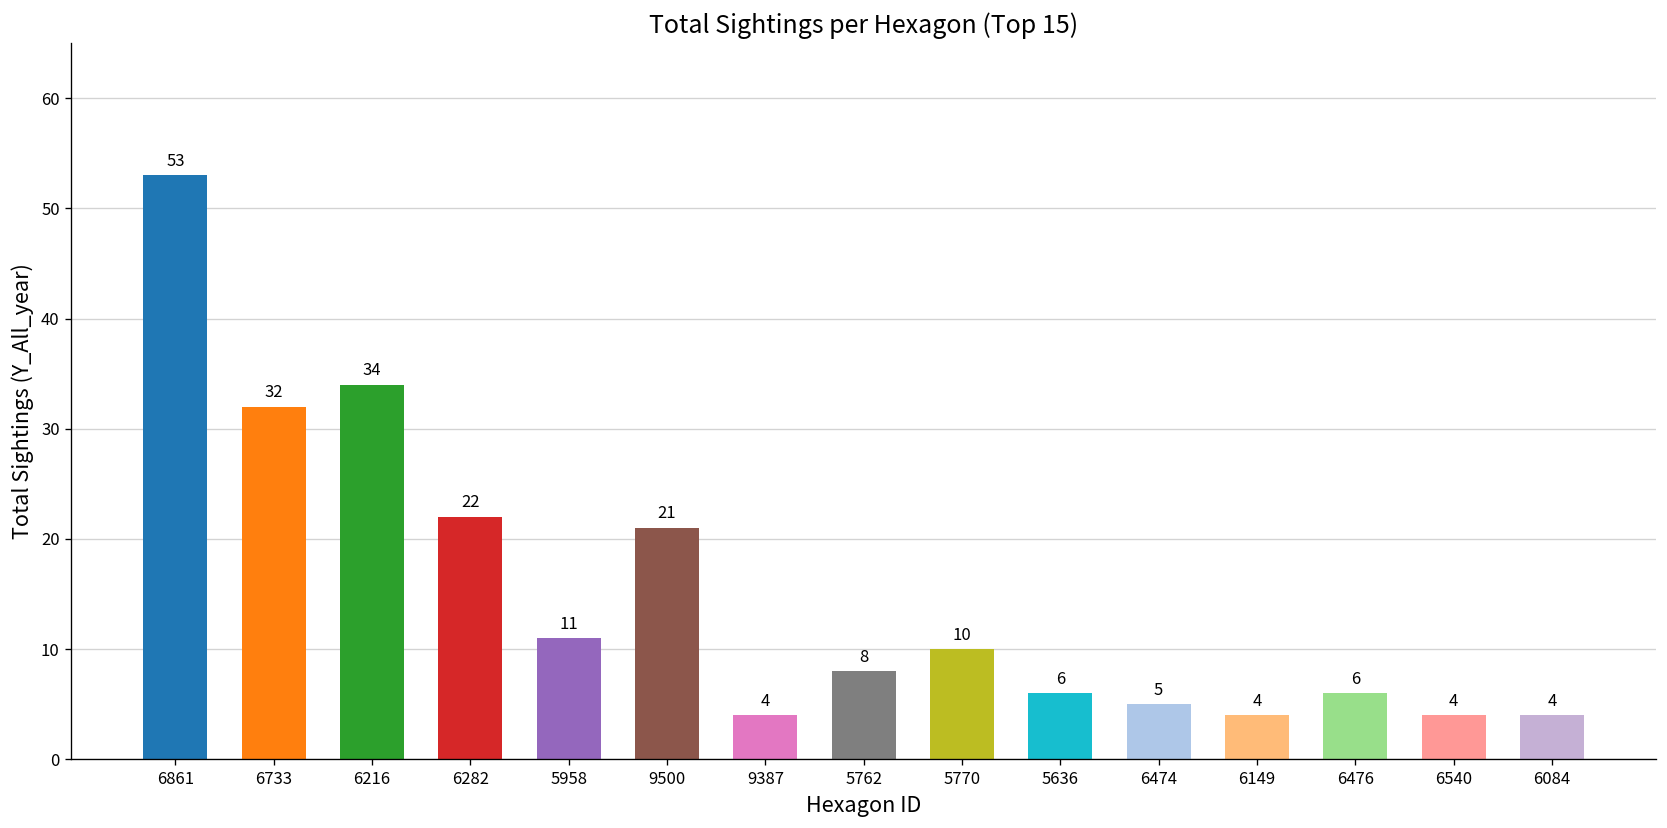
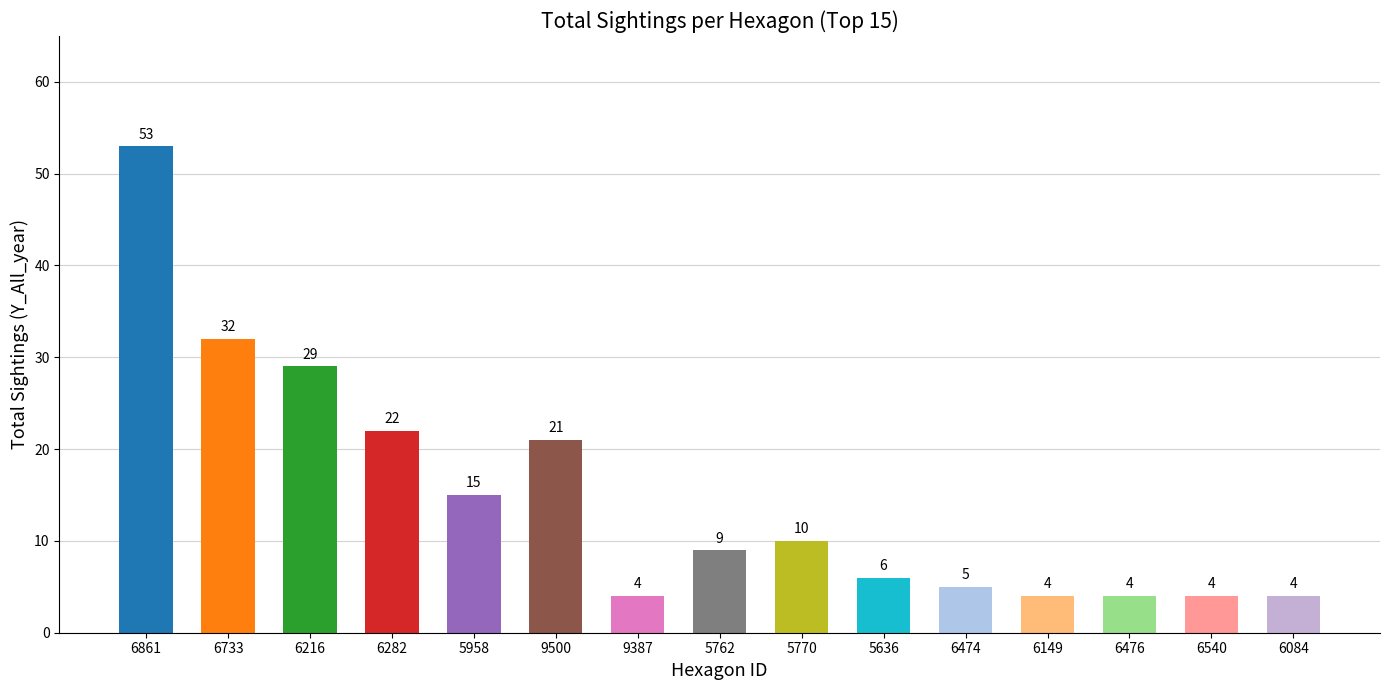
6216: 34 -> 29
5958: 11 -> 15
5762: 8 -> 9
6476: 6 -> 4
